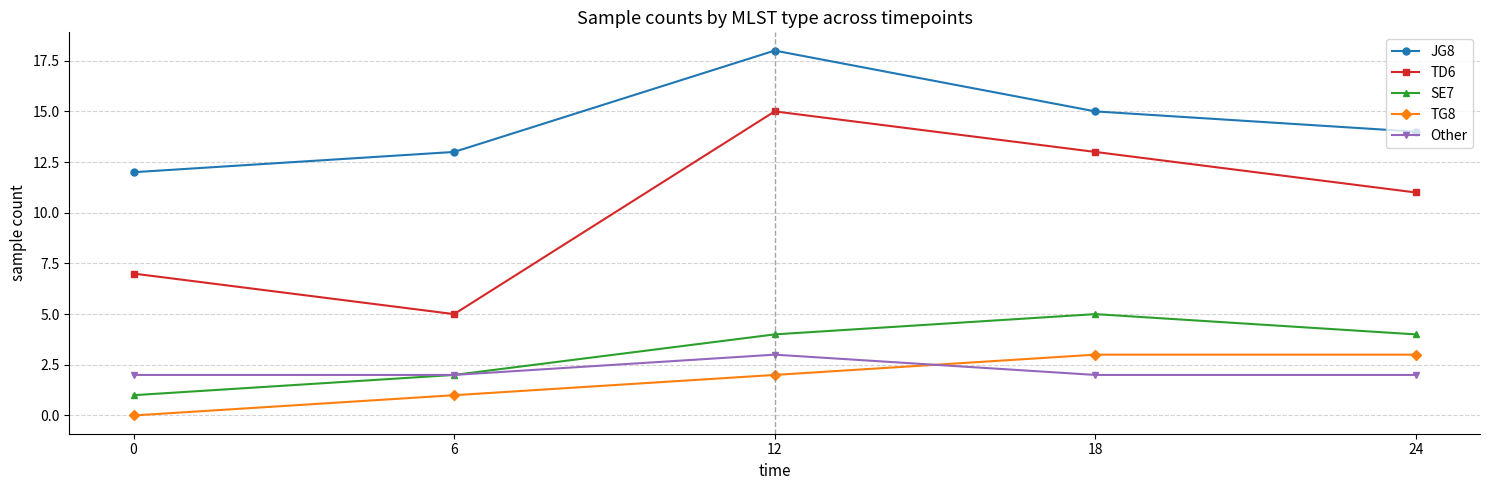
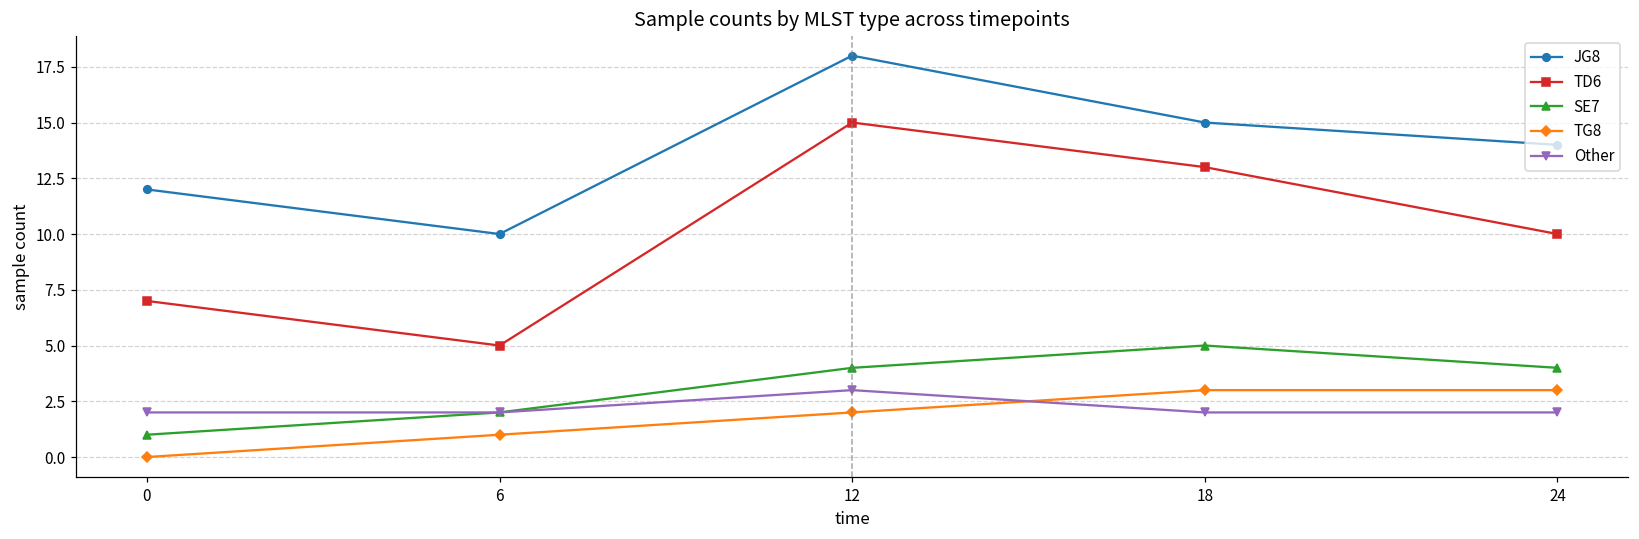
JG8, 6: 13 -> 10
TD6, 24: 11 -> 10
